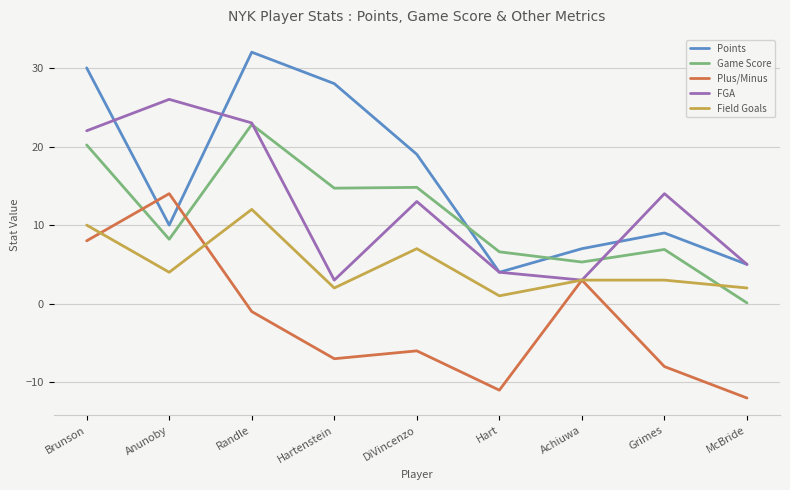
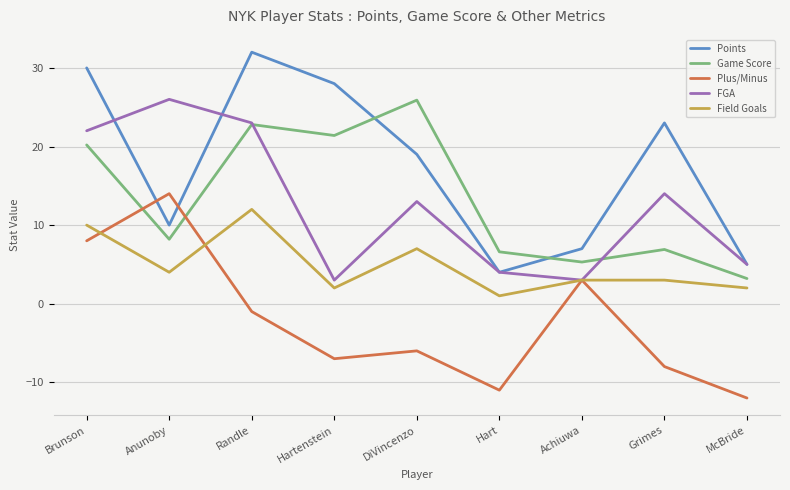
Game Score, Hartenstein: 15 -> 21
Game Score, DiVincenzo: 15 -> 26
Points, Grimes: 9 -> 23
Game Score, McBride: 0 -> 3
